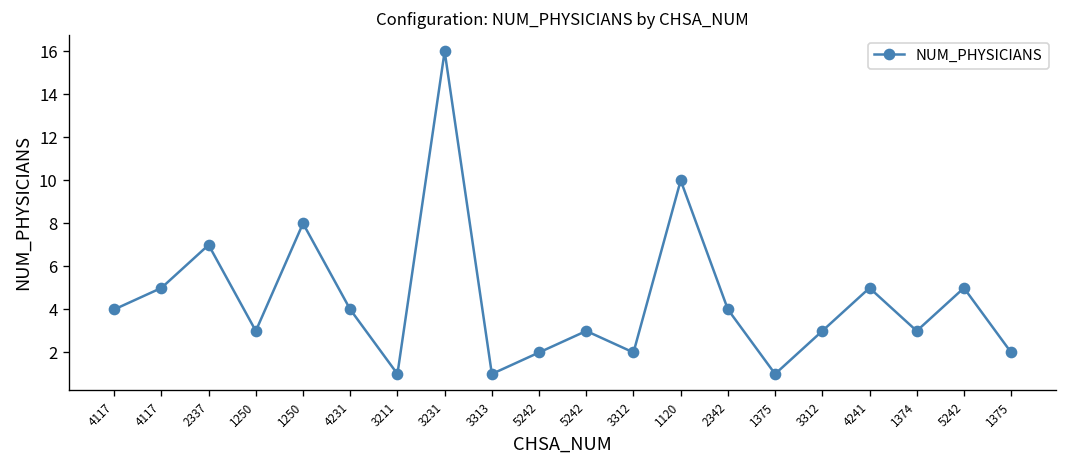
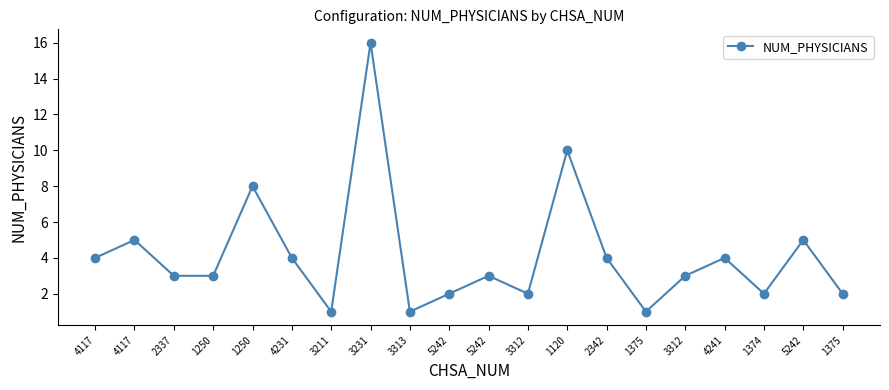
2337: 7 -> 3
4241: 5 -> 4
1374: 3 -> 2
